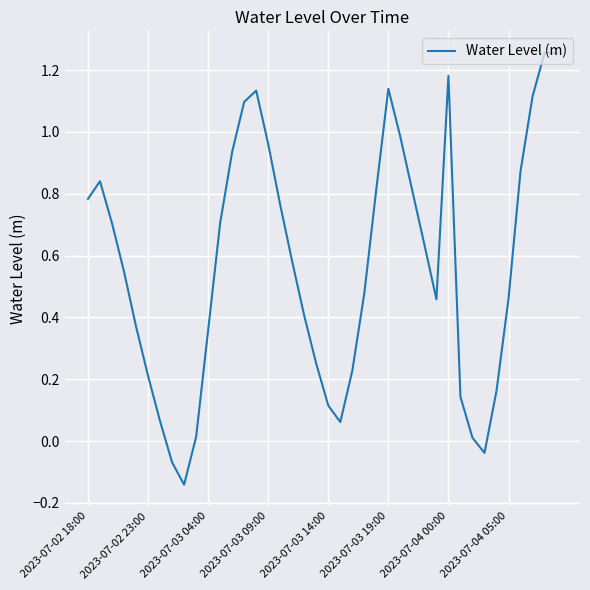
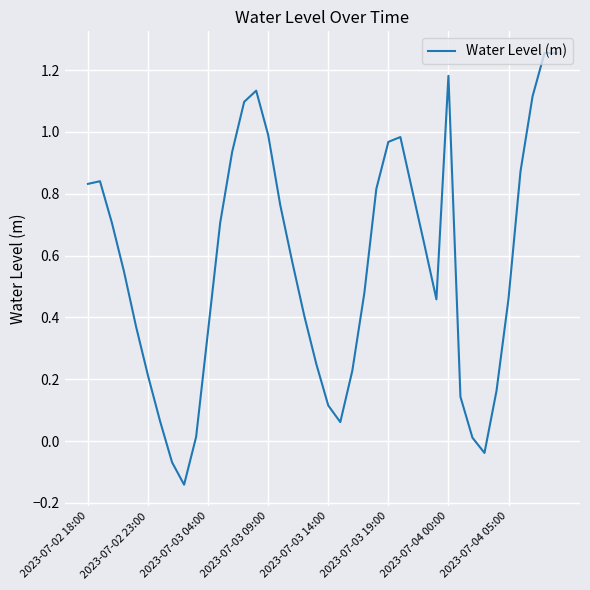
2023-07-02 18:00: 0.78 -> 0.83
2023-07-03 09:00: 0.96 -> 0.99
2023-07-03 19:00: 1.14 -> 0.97
